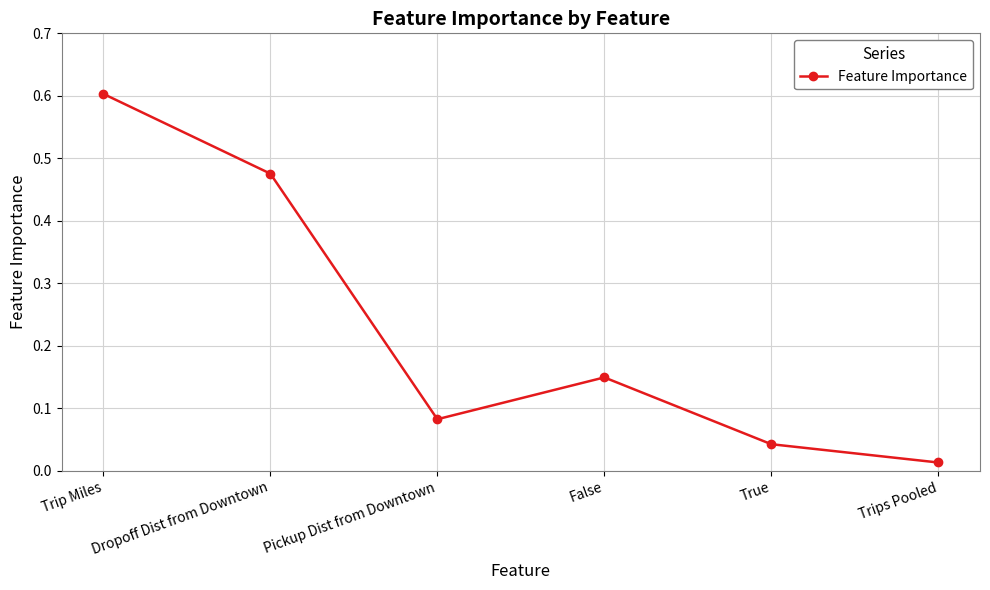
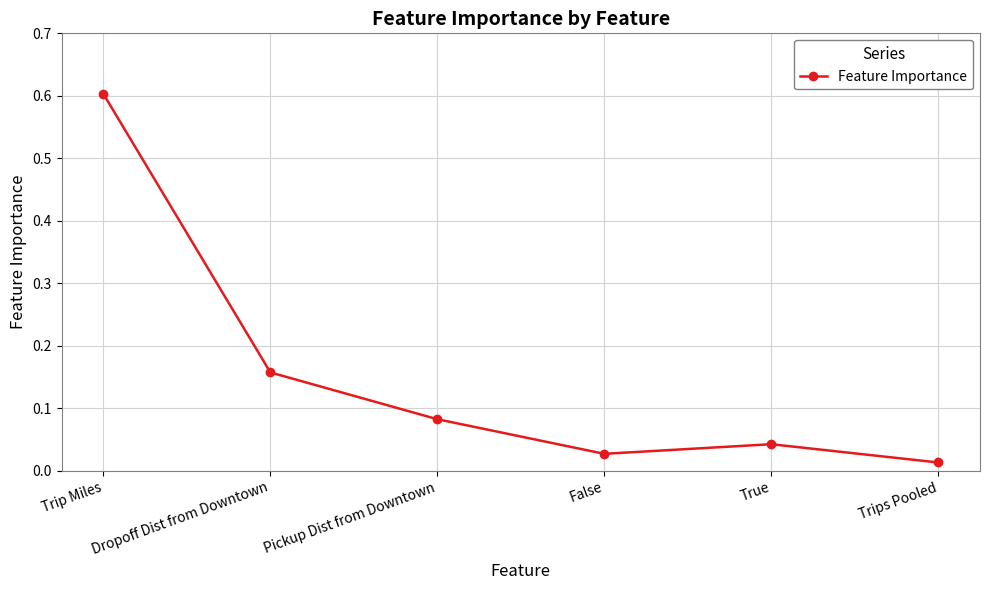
Dropoff Dist from Downtown: 0.48 -> 0.16
False: 0.15 -> 0.03
